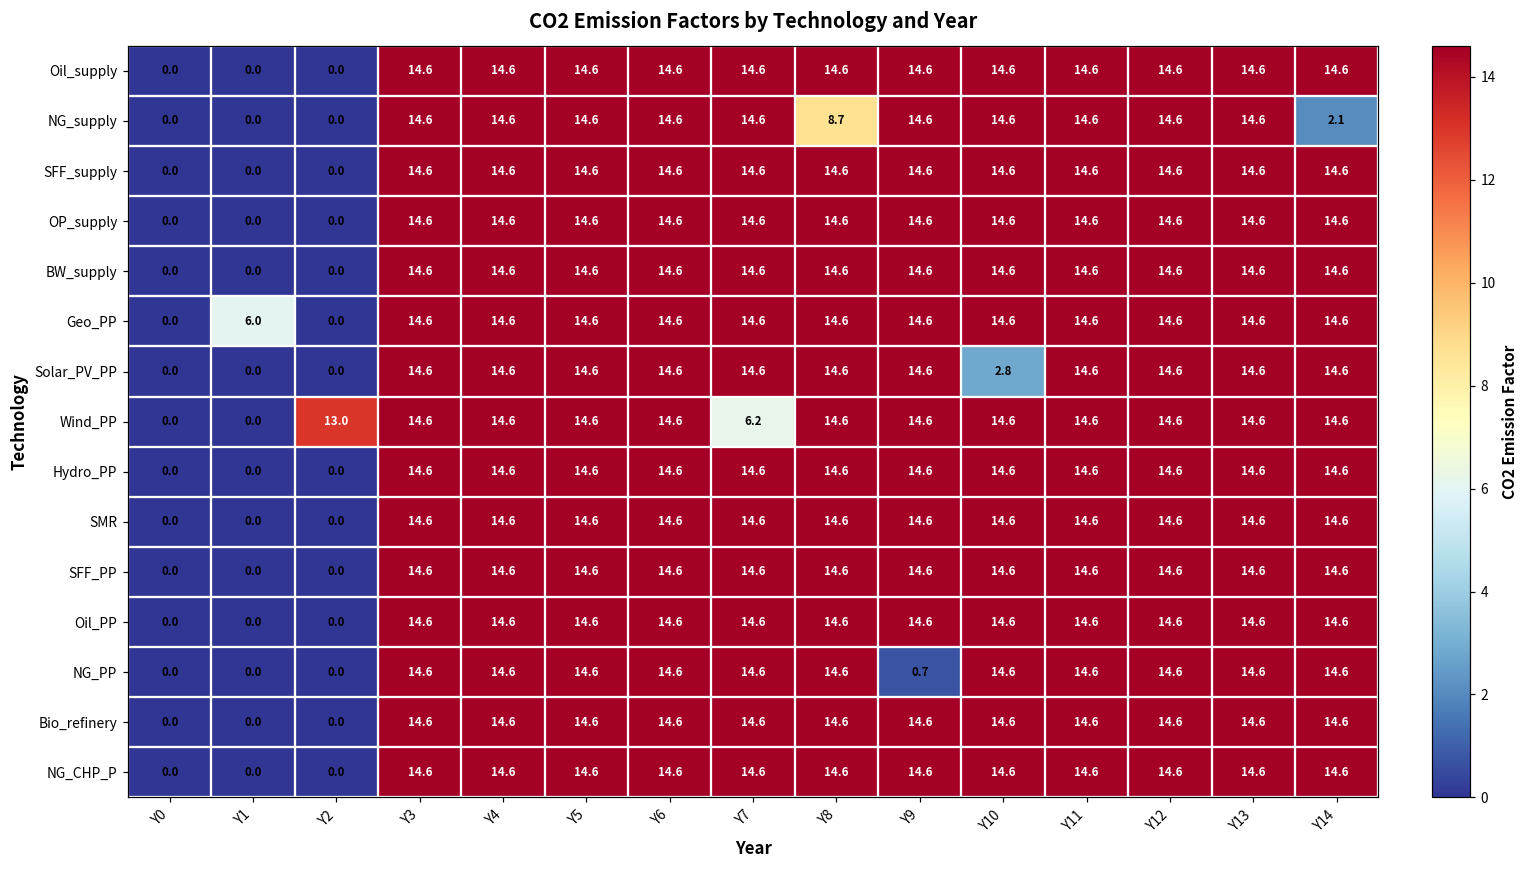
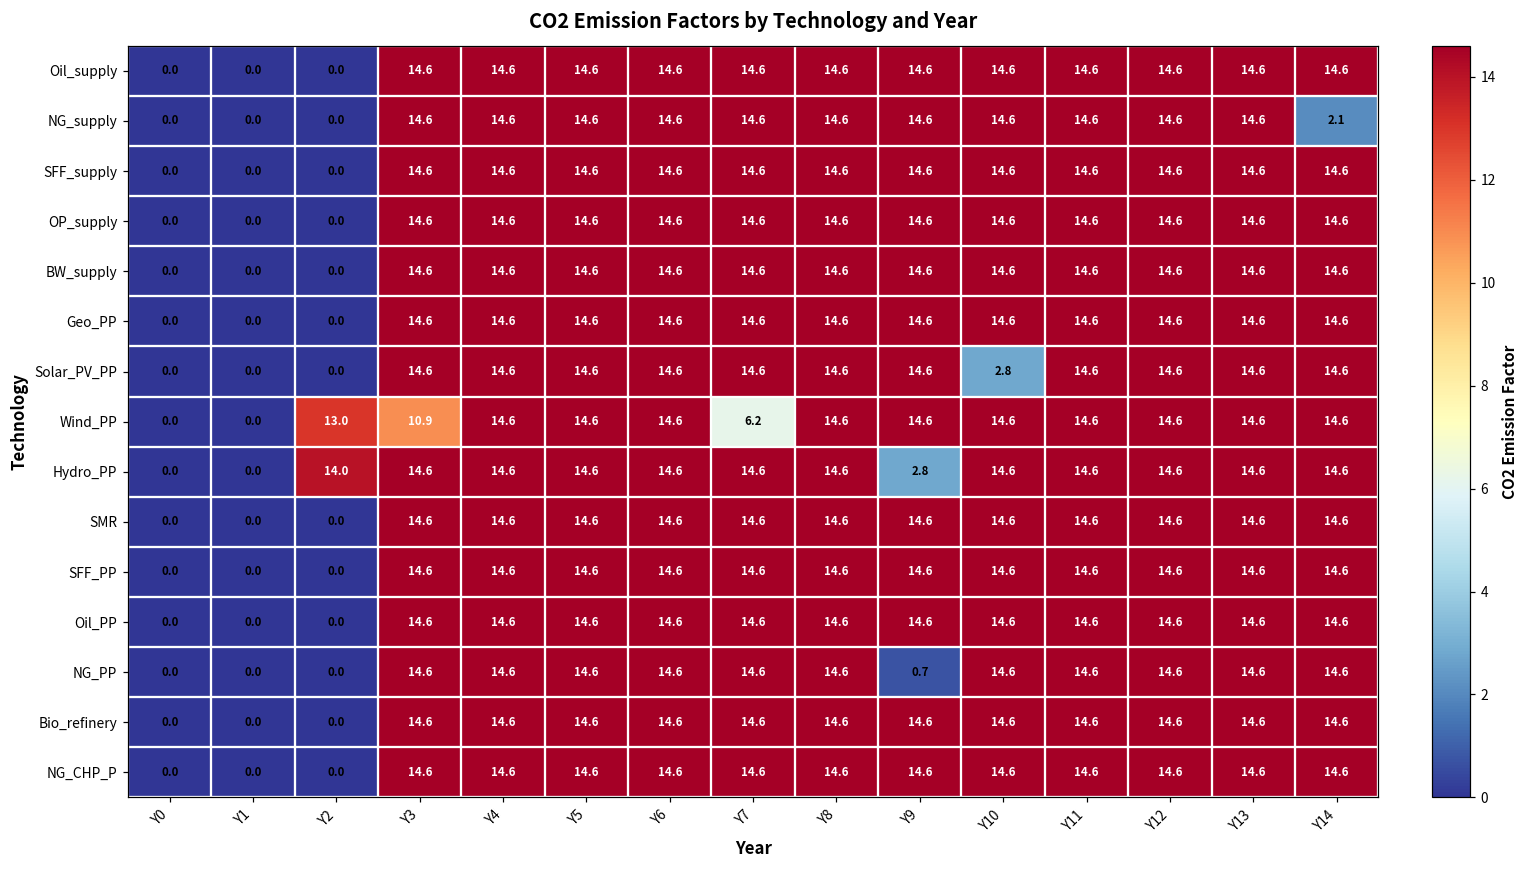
NG_supply, Y8: 8.7 -> 14.6
Geo_PP, Y1: 6.0 -> 0.0
Wind_PP, Y3: 14.6 -> 10.9
Hydro_PP, Y2: 0.0 -> 14.0
Hydro_PP, Y9: 14.6 -> 2.8
